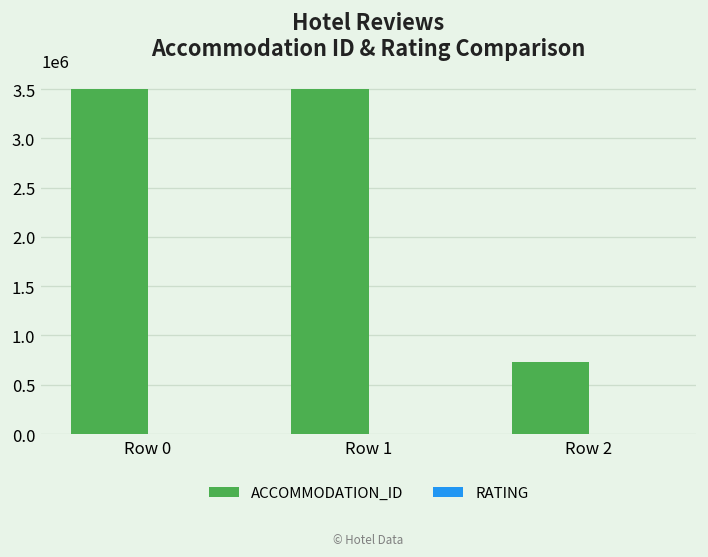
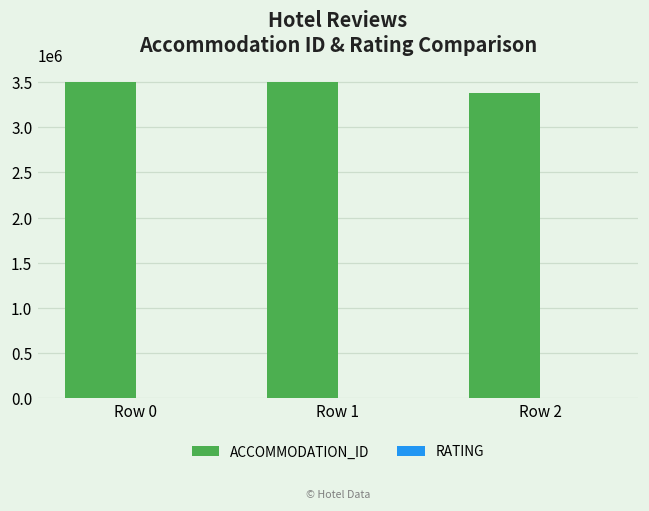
ACCOMMODATION_ID, Row 2: 700000 -> 3400000
